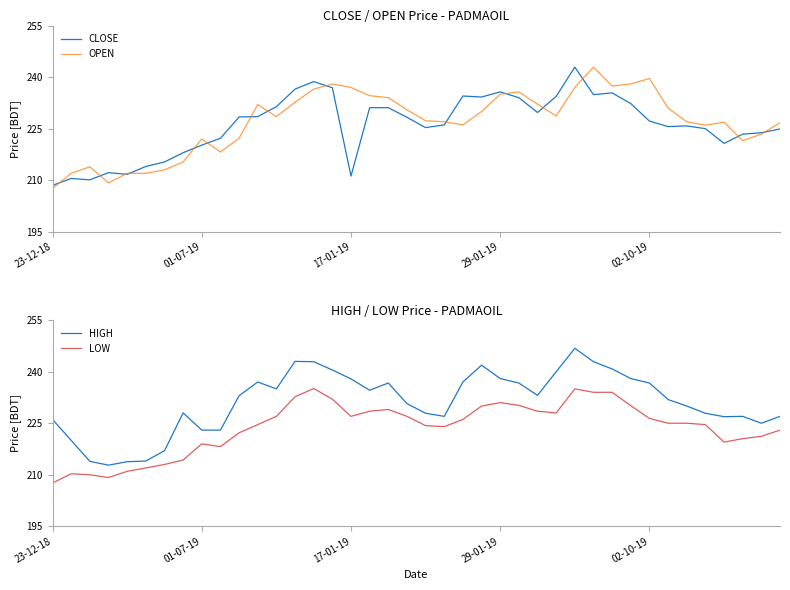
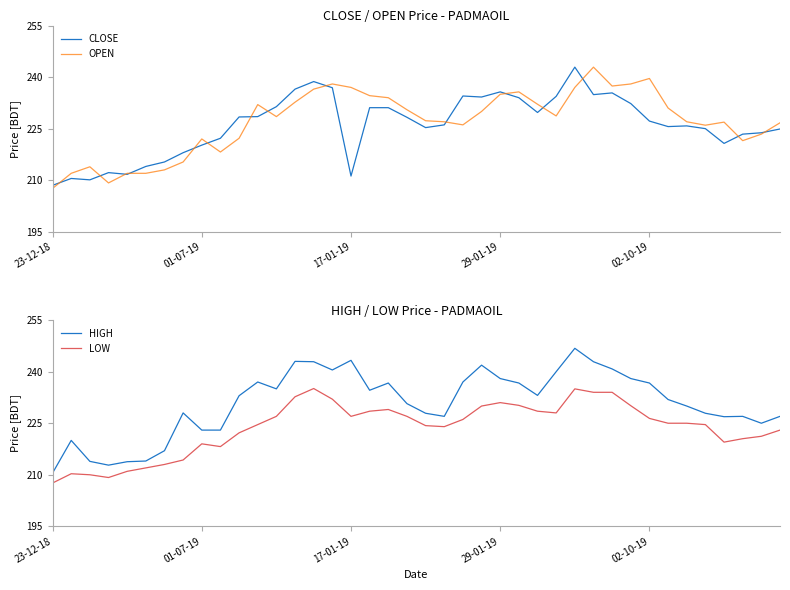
HIGH / LOW Price - PADMAOIL, HIGH, 23-12-18: 226 -> 211
HIGH / LOW Price - PADMAOIL, HIGH, 17-01-19: 238 -> 243
